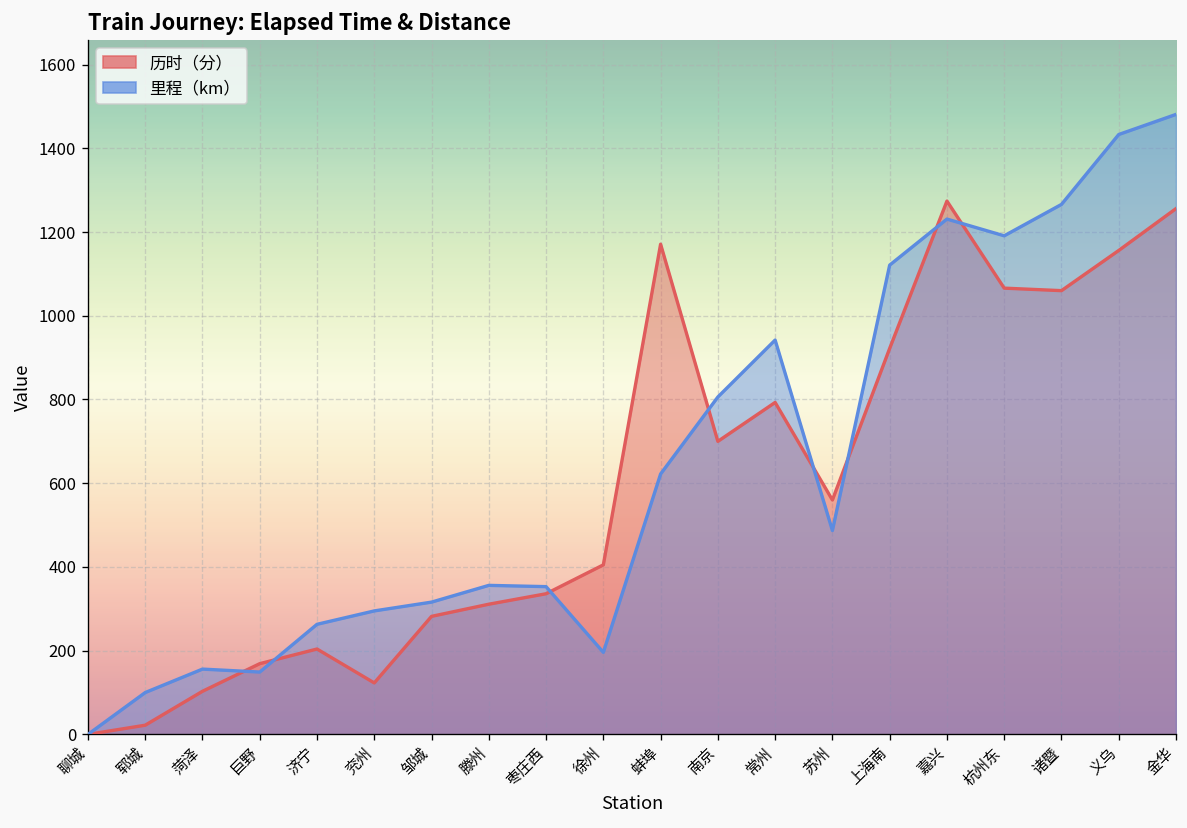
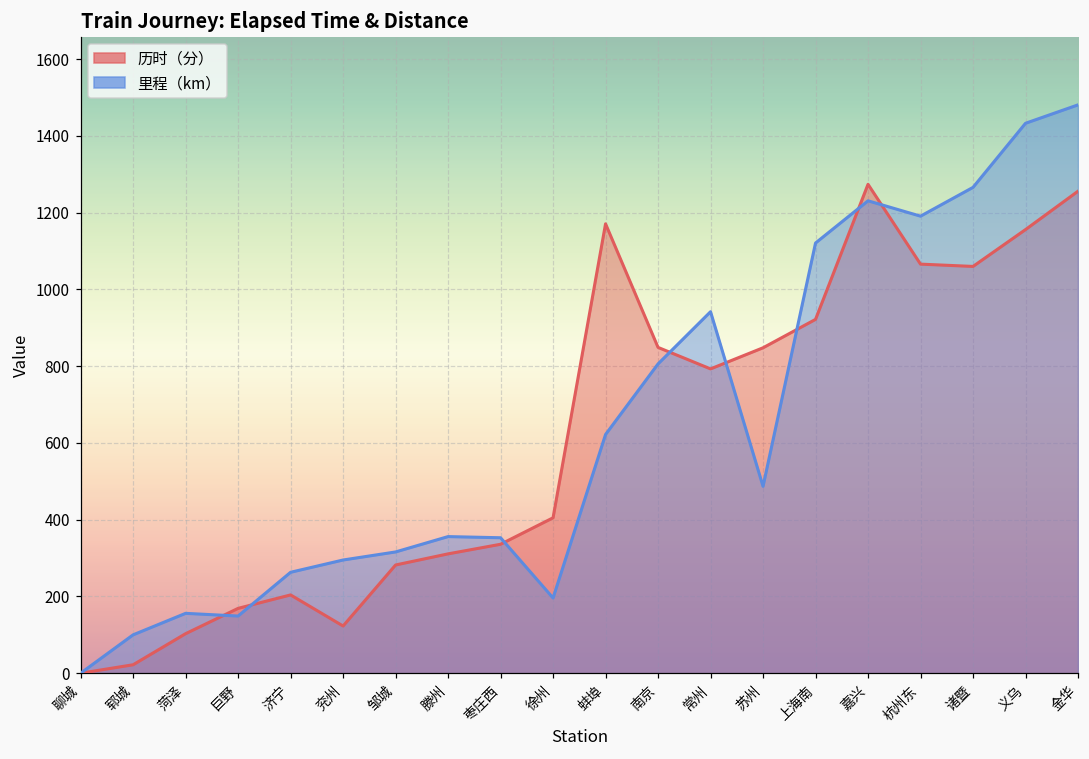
历时（分）, 南京: 700 -> 850
历时（分）, 苏州: 560 -> 850
